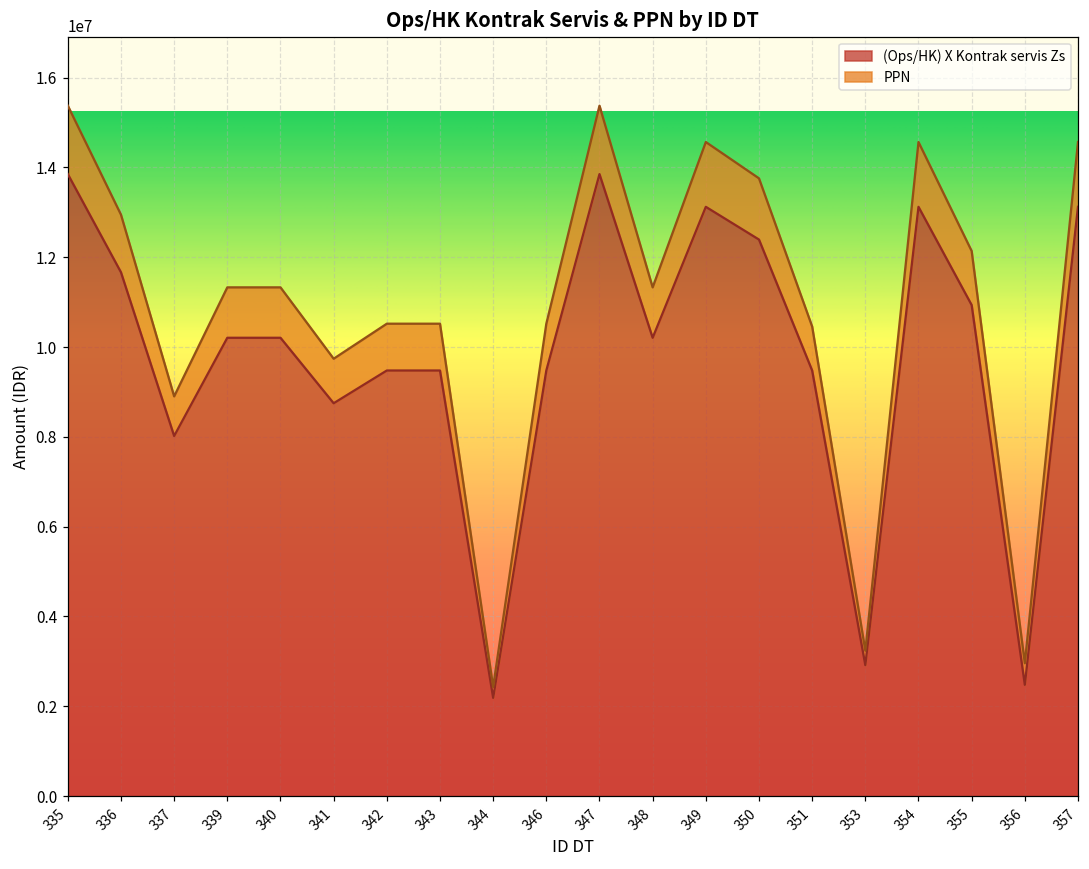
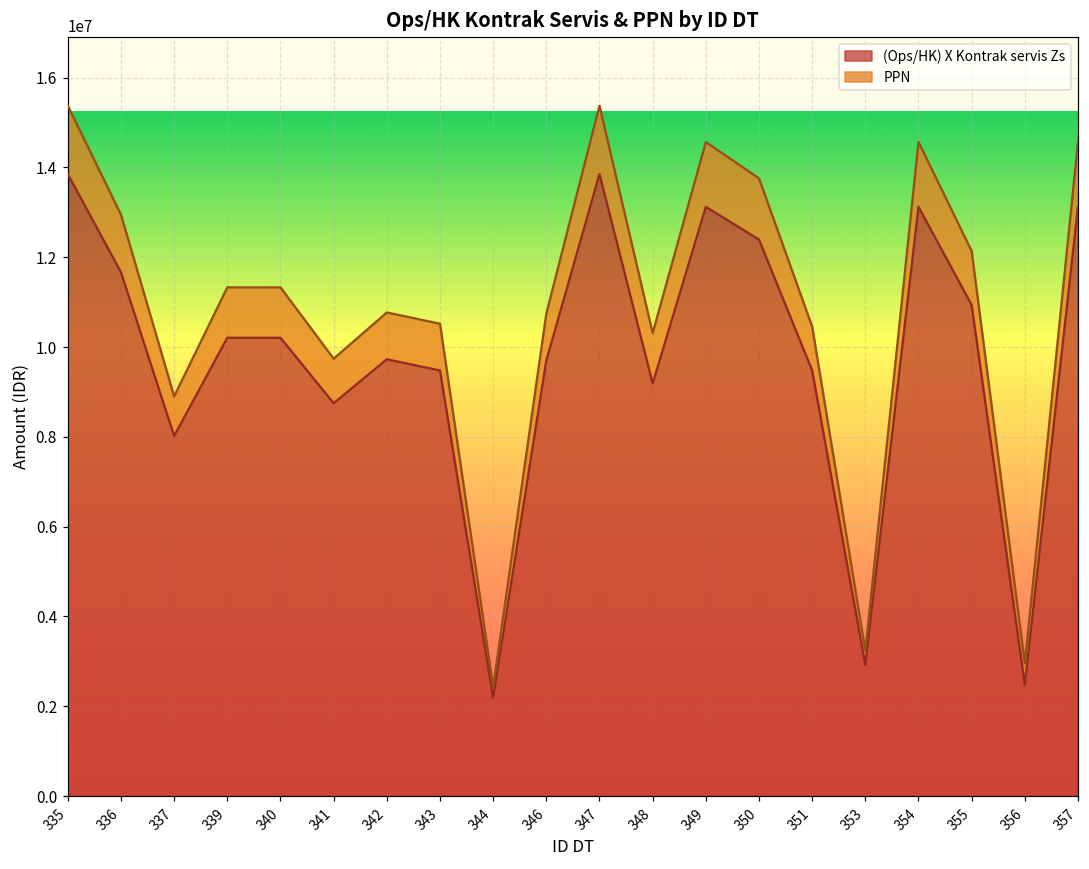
(Ops/HK) X Kontrak servis Zs, 342: 9500000 -> 9700000
(Ops/HK) X Kontrak servis Zs, 346: 9500000 -> 9700000
(Ops/HK) X Kontrak servis Zs, 348: 10200000 -> 9200000
